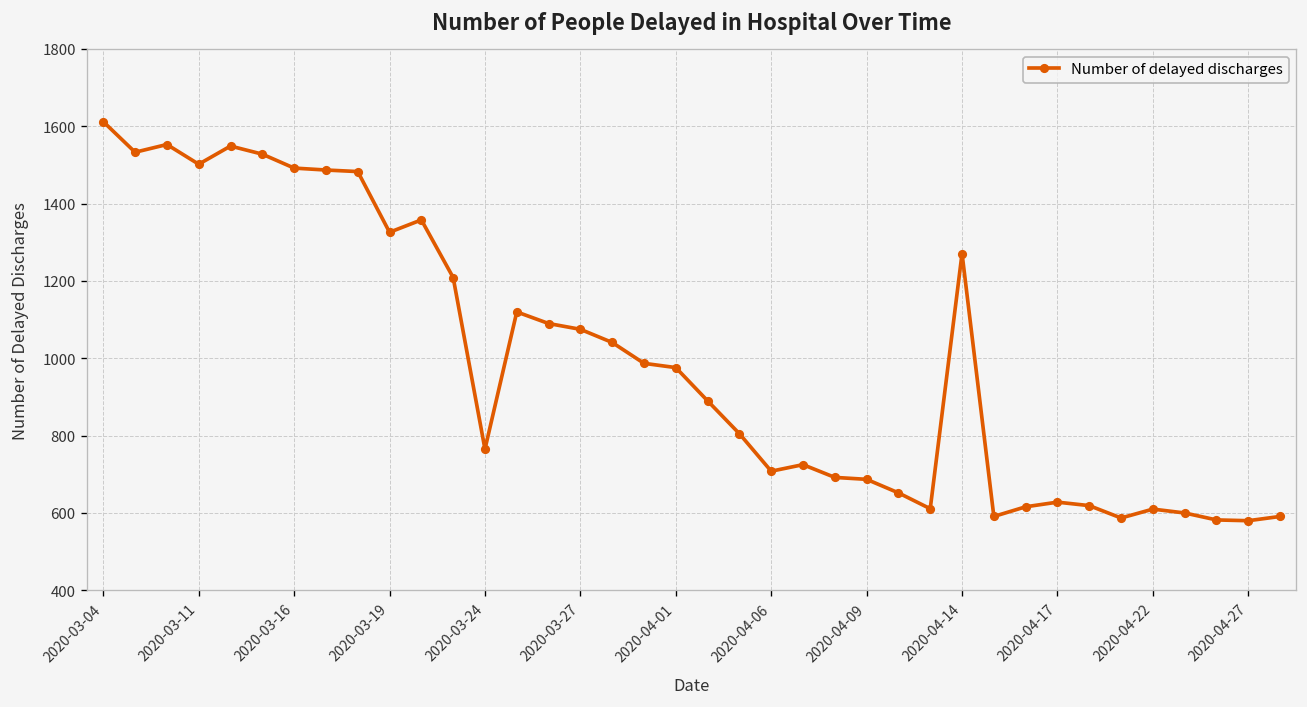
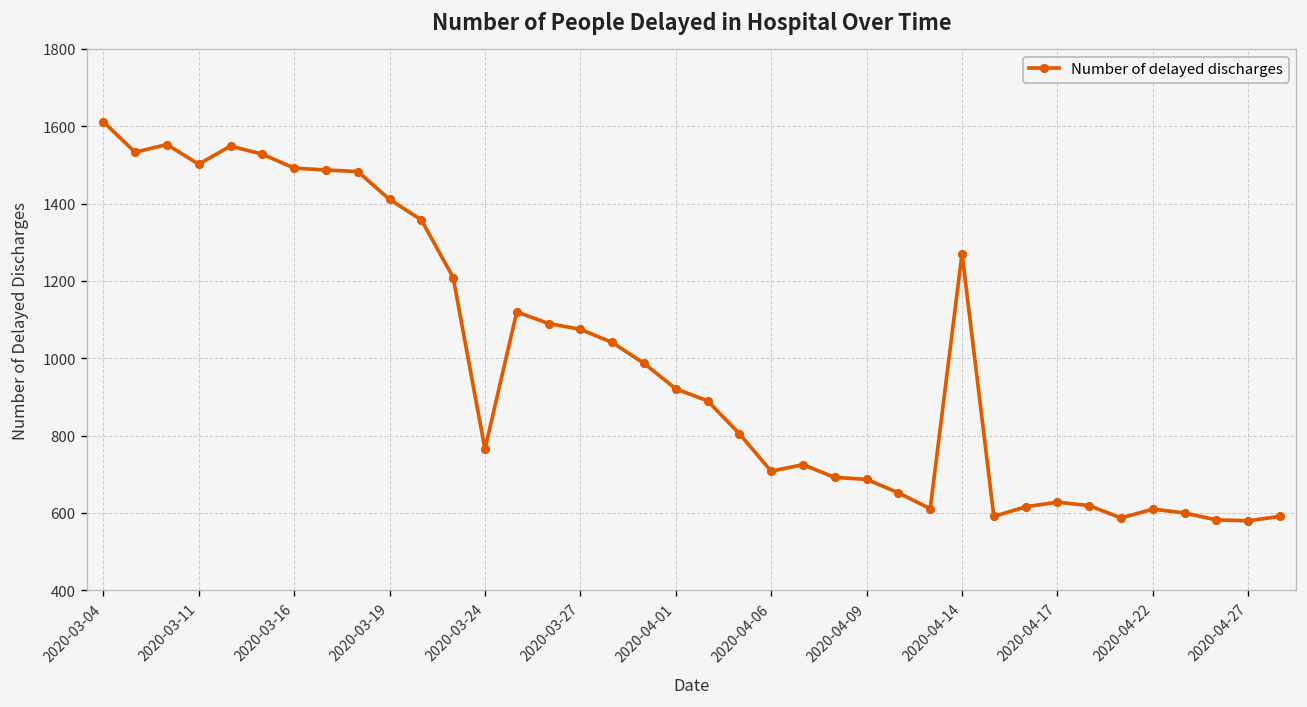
2020-03-19: 1330 -> 1410
2020-04-01: 980 -> 920
